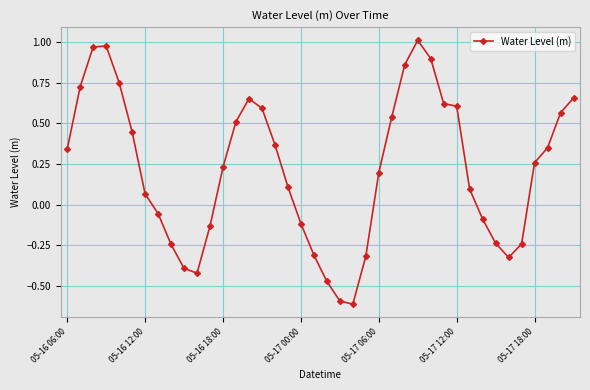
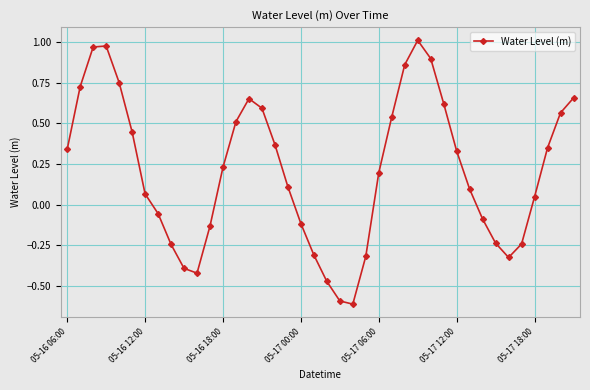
05-17 12:00: 0.61 -> 0.33
05-17 18:00: 0.26 -> 0.05
